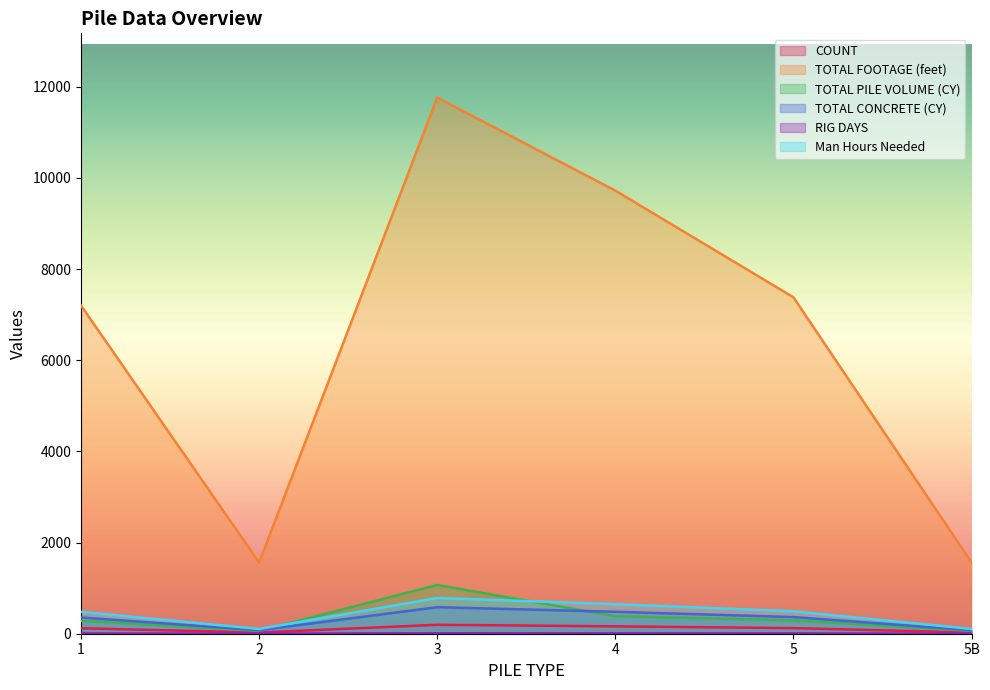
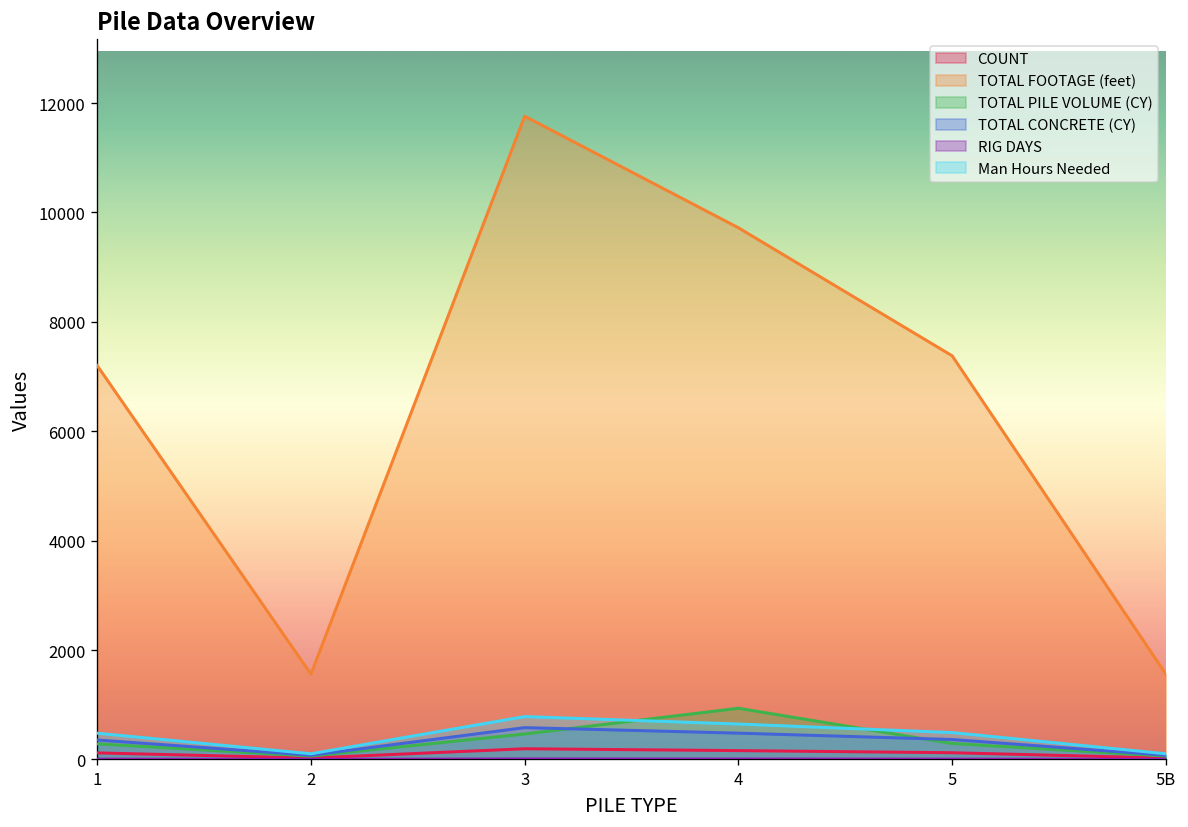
TOTAL PILE VOLUME (CY), 3: 1100 -> 500
TOTAL PILE VOLUME (CY), 4: 400 -> 900
